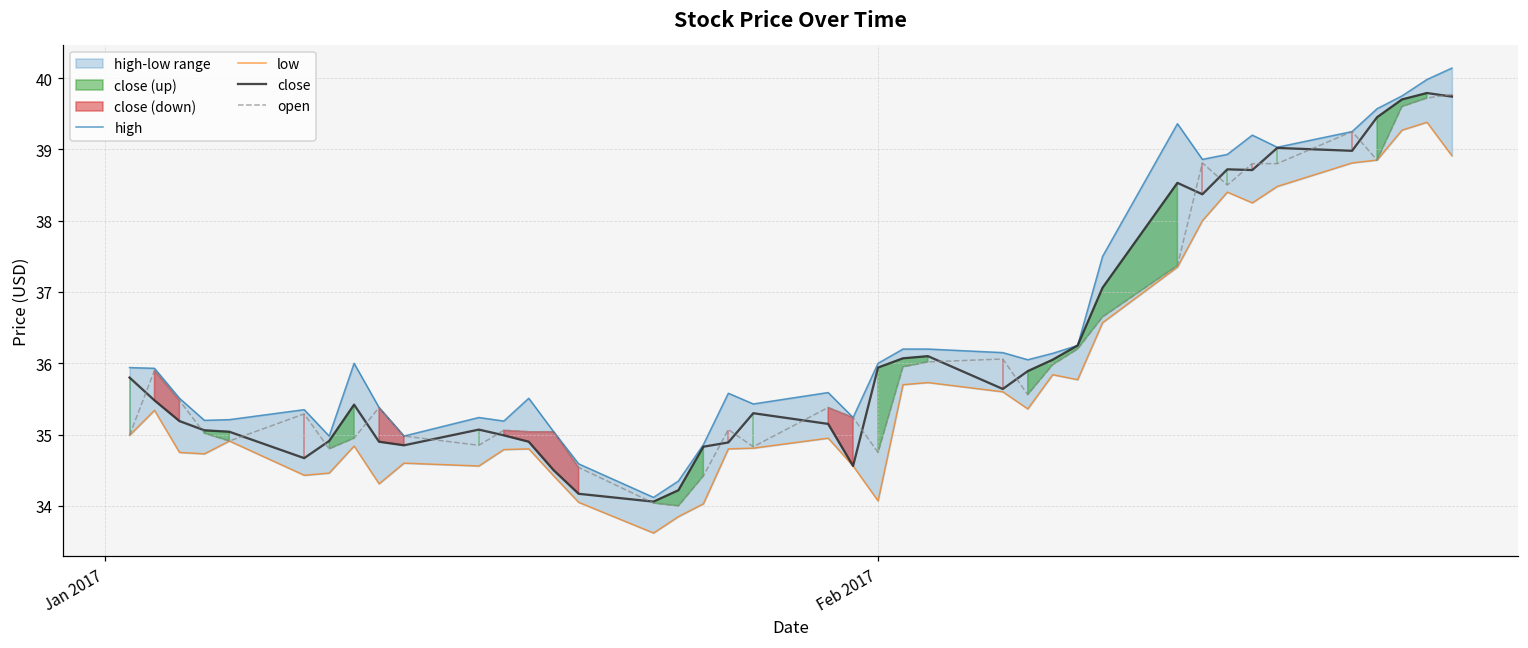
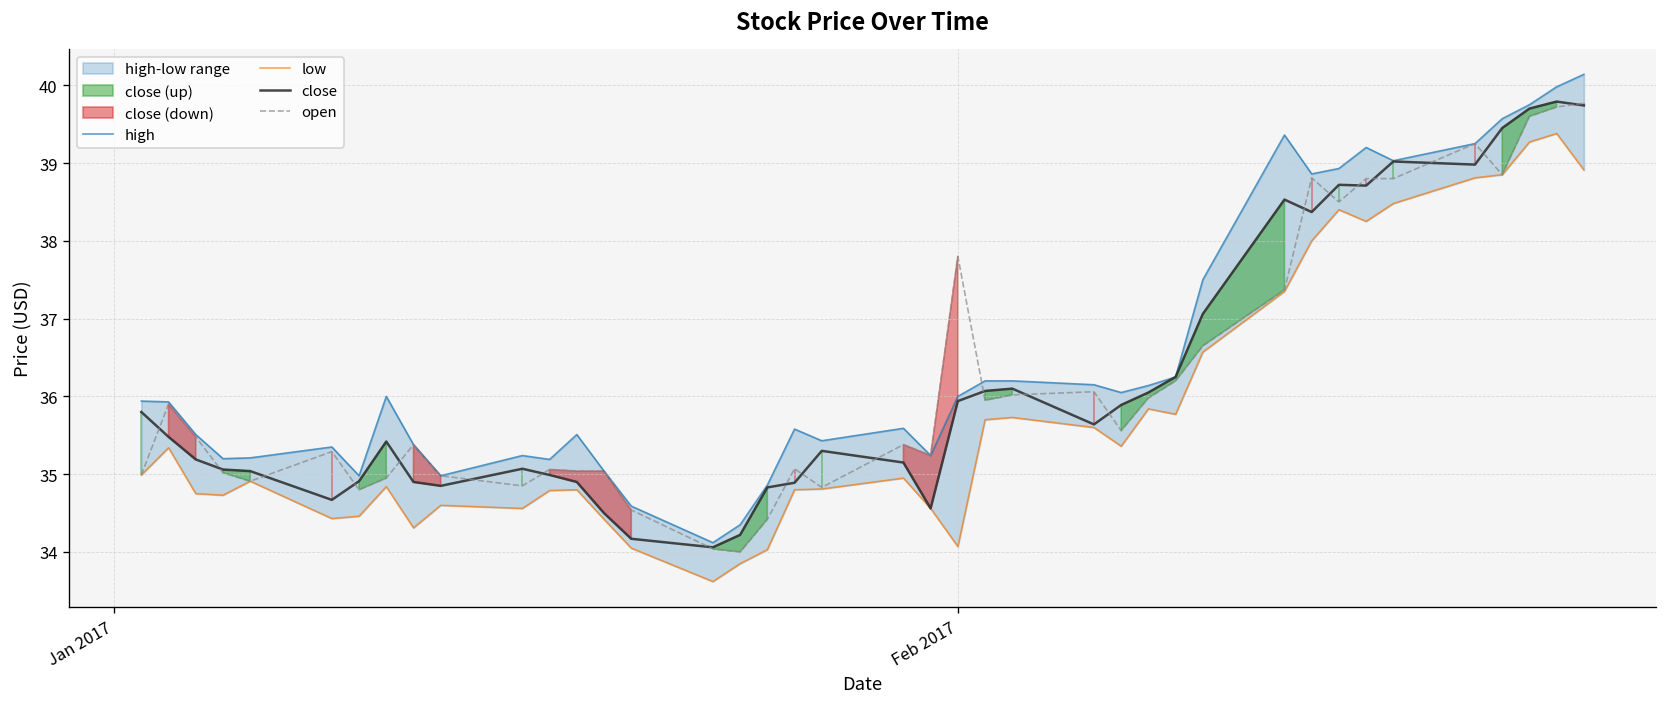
open, Feb 2017: 34.8 -> 37.8
